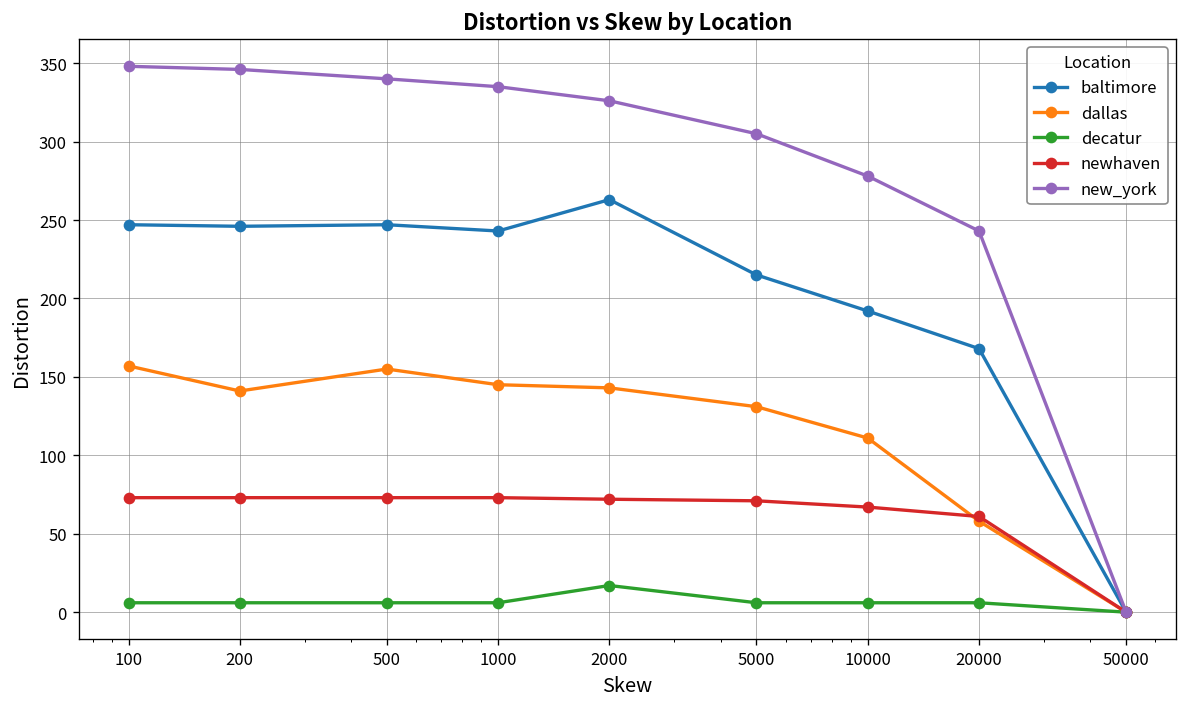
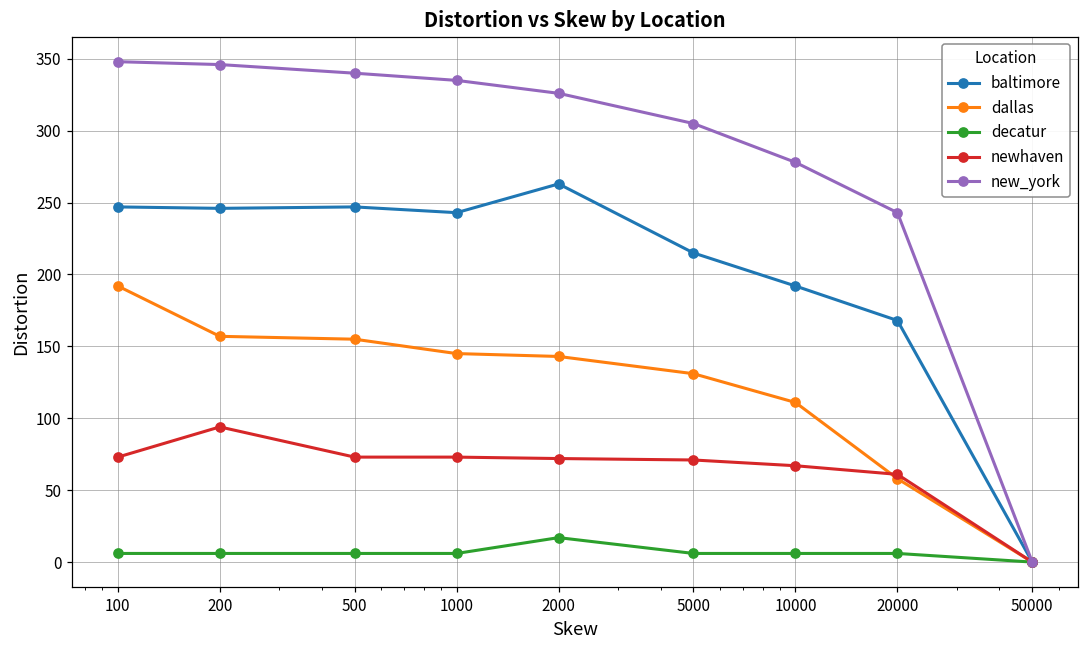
dallas, 100: 157 -> 192
dallas, 200: 141 -> 157
newhaven, 200: 73 -> 94
